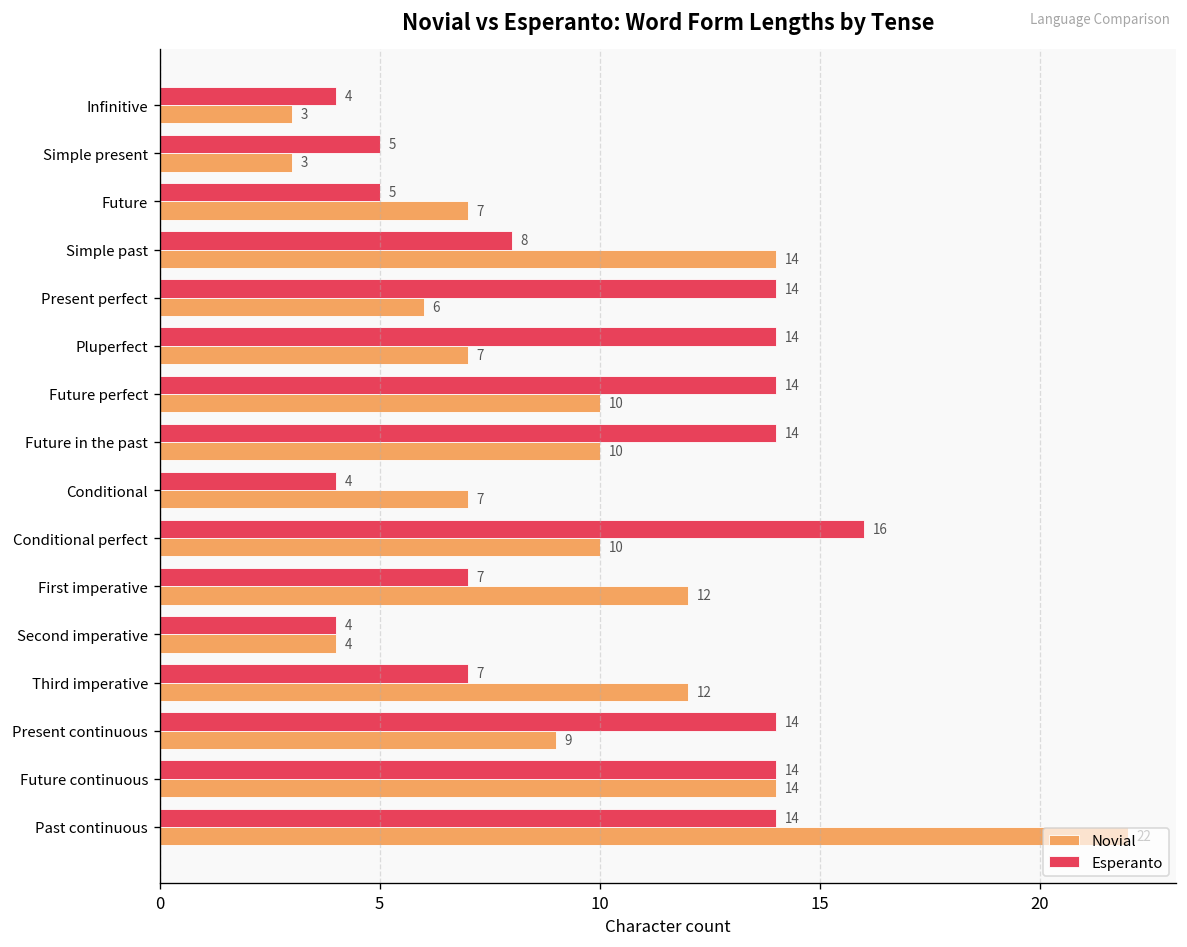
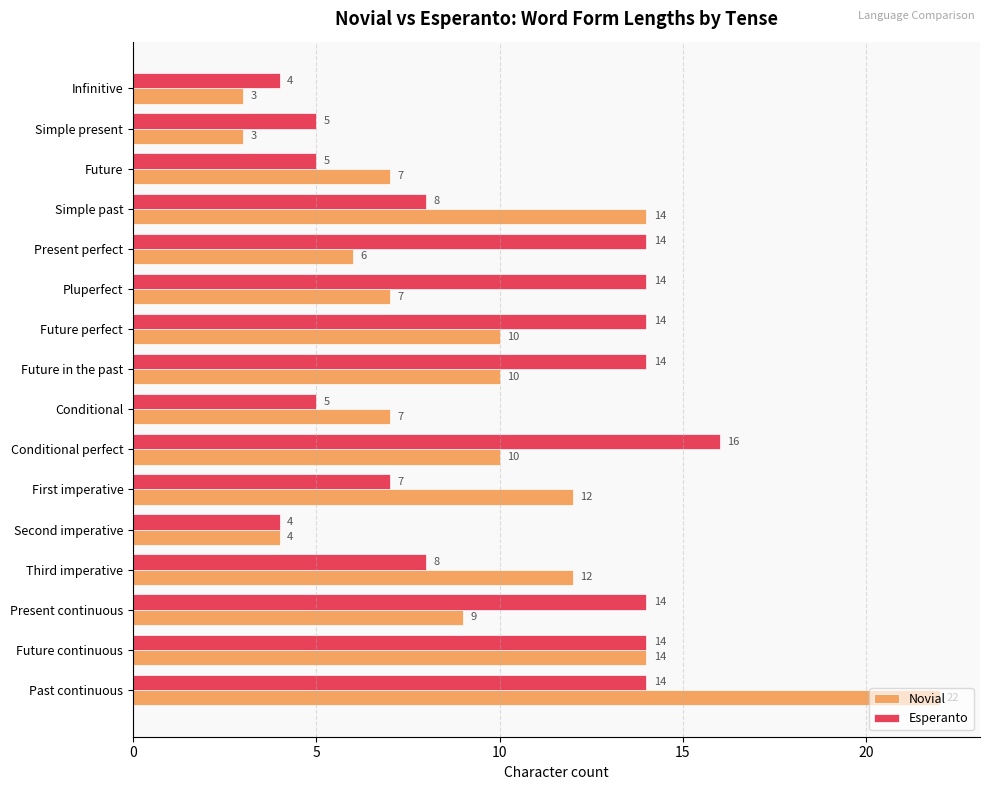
Esperanto, Conditional: 4 -> 5
Esperanto, Third imperative: 7 -> 8
